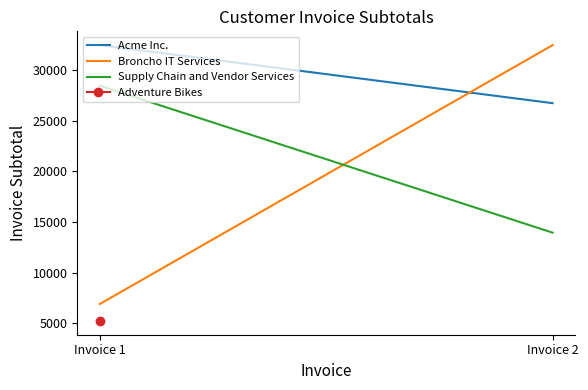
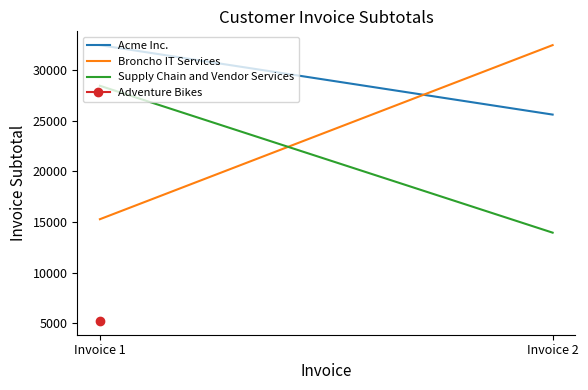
Broncho IT Services, Invoice 1: 6900 -> 15300
Acme Inc., Invoice 2: 26700 -> 25600
